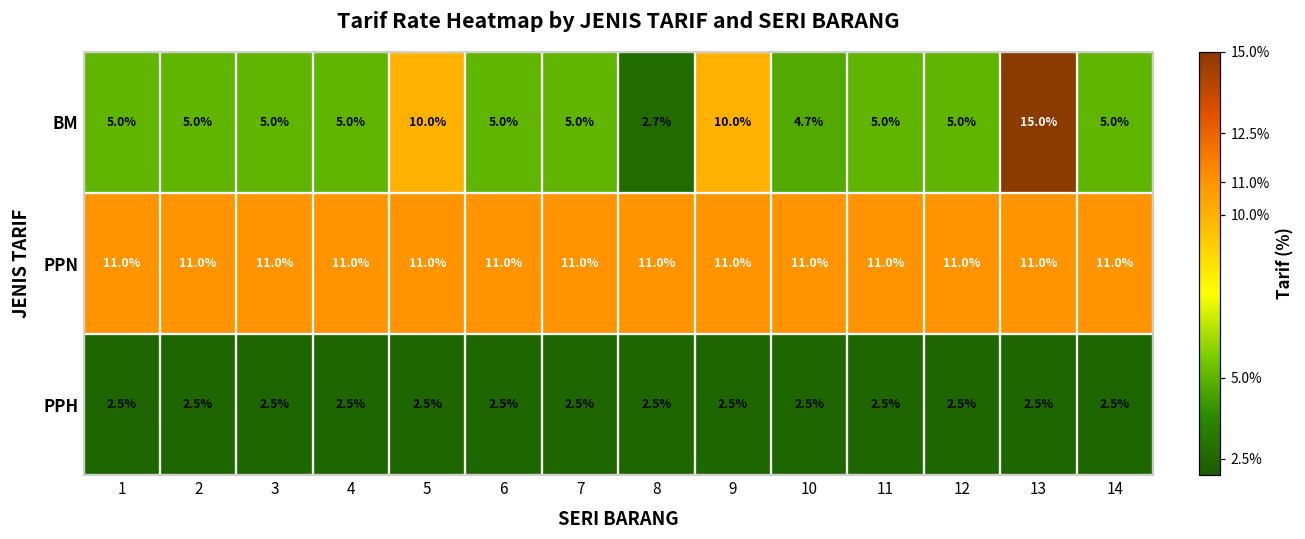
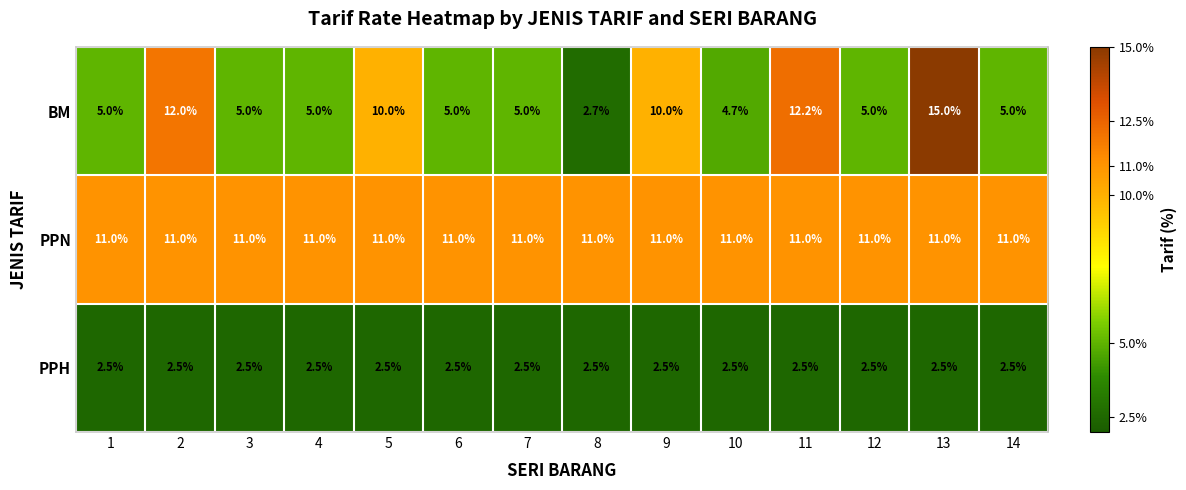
BM, 2: 5.0% -> 12.0%
BM, 11: 5.0% -> 12.2%
